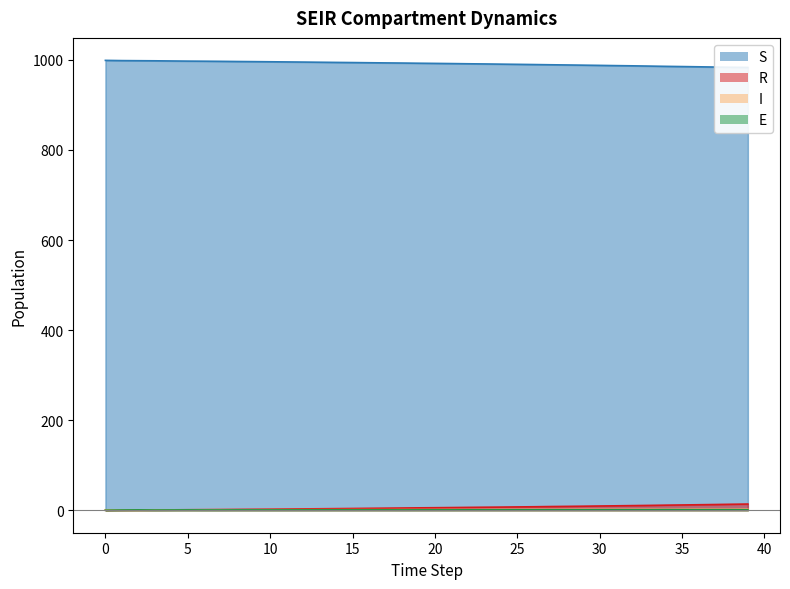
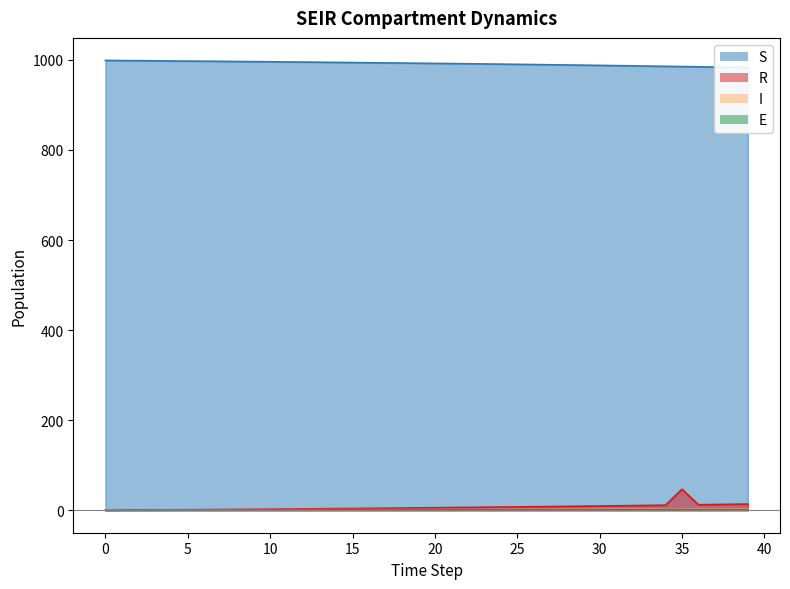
R, 35: 10 -> 50
